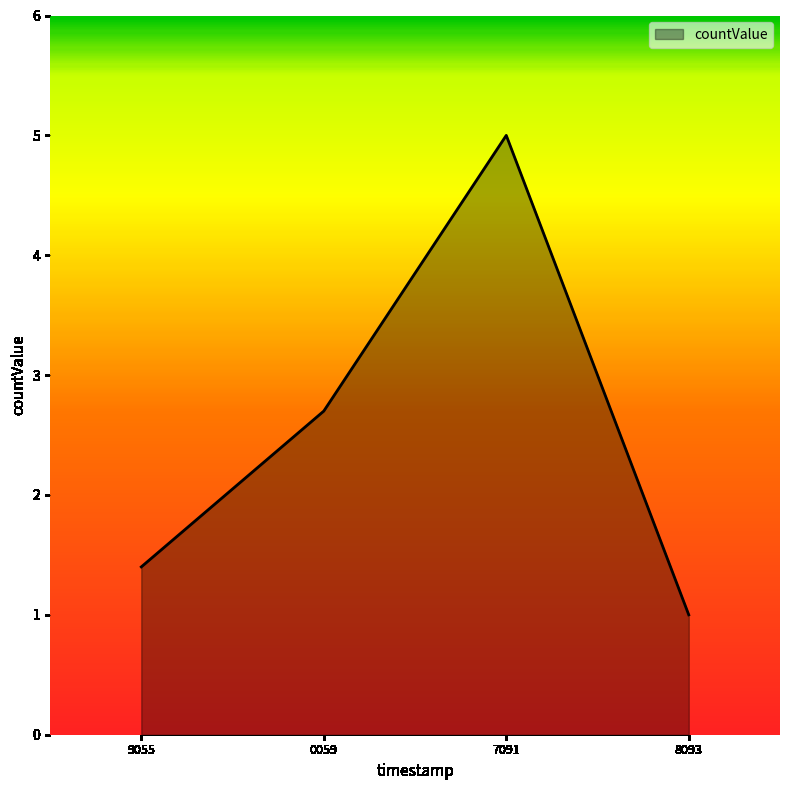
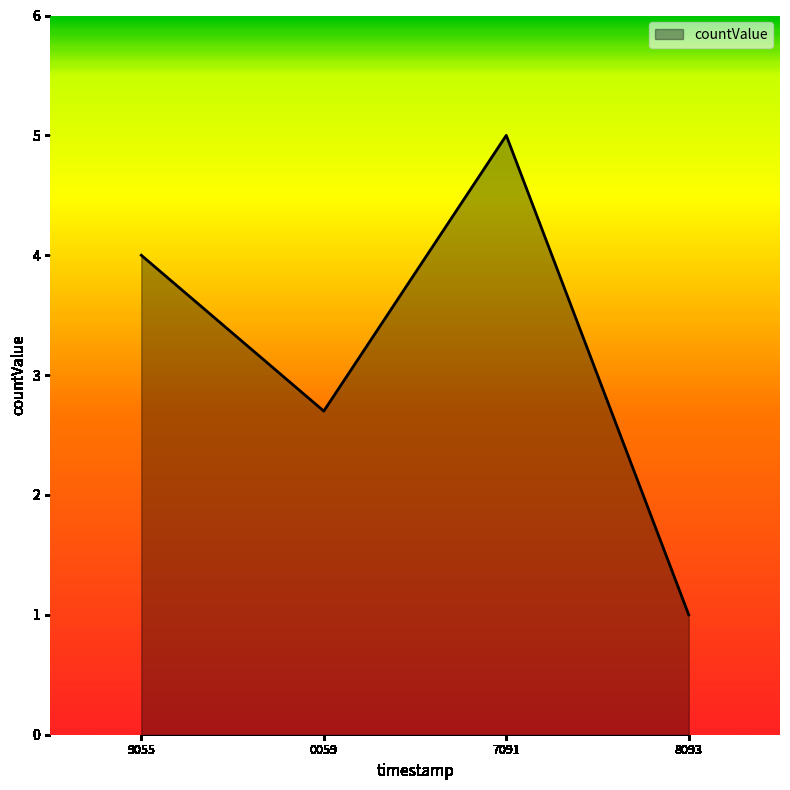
9055: 1.4 -> 4.0
